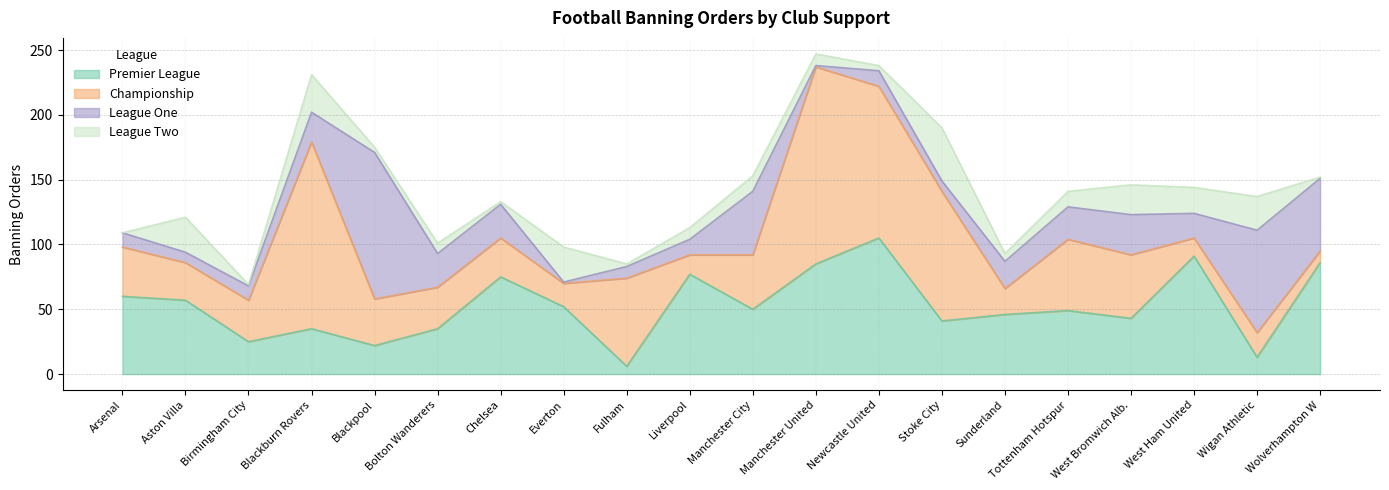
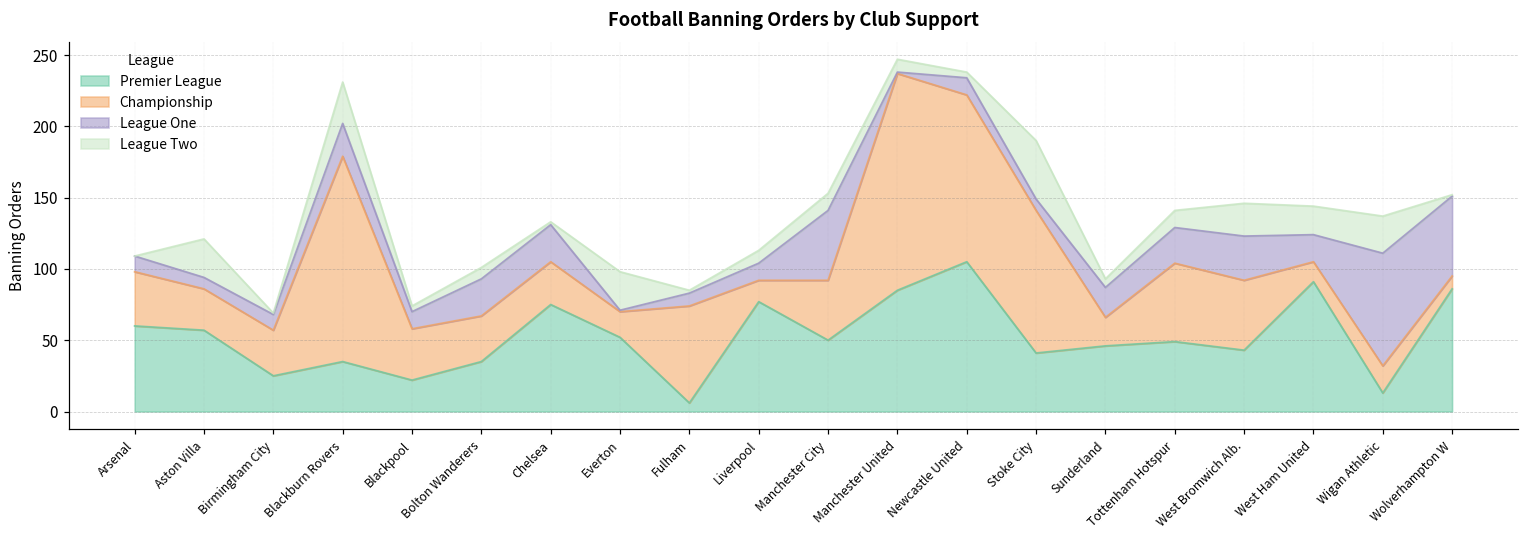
League One, Blackpool: 113 -> 12
